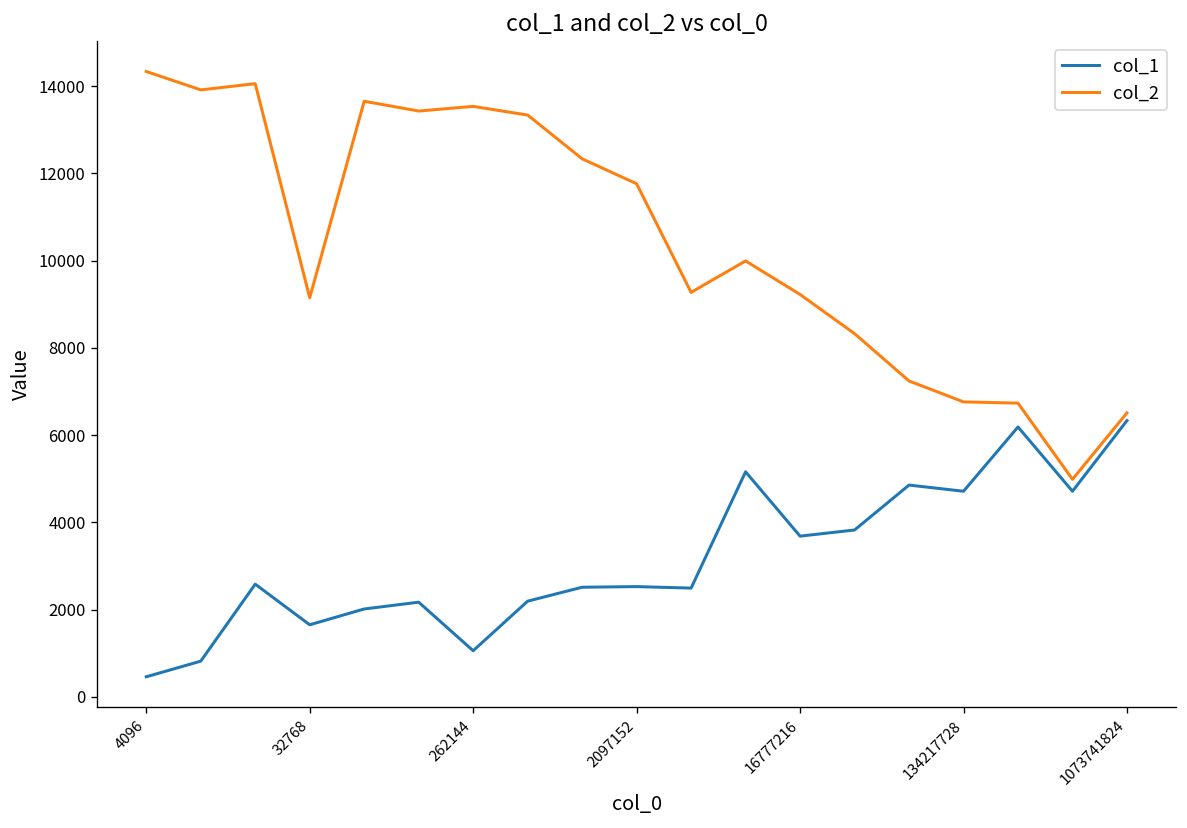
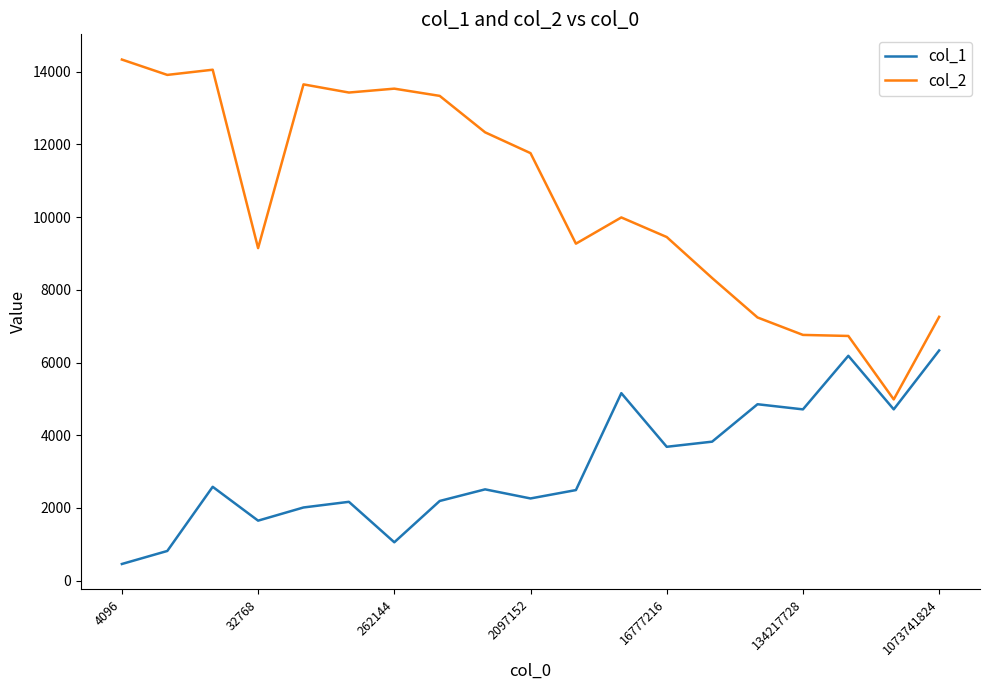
col_1, 2097152: 2500 -> 2300
col_2, 16777216: 9200 -> 9500
col_2, 1073741824: 6500 -> 7300
